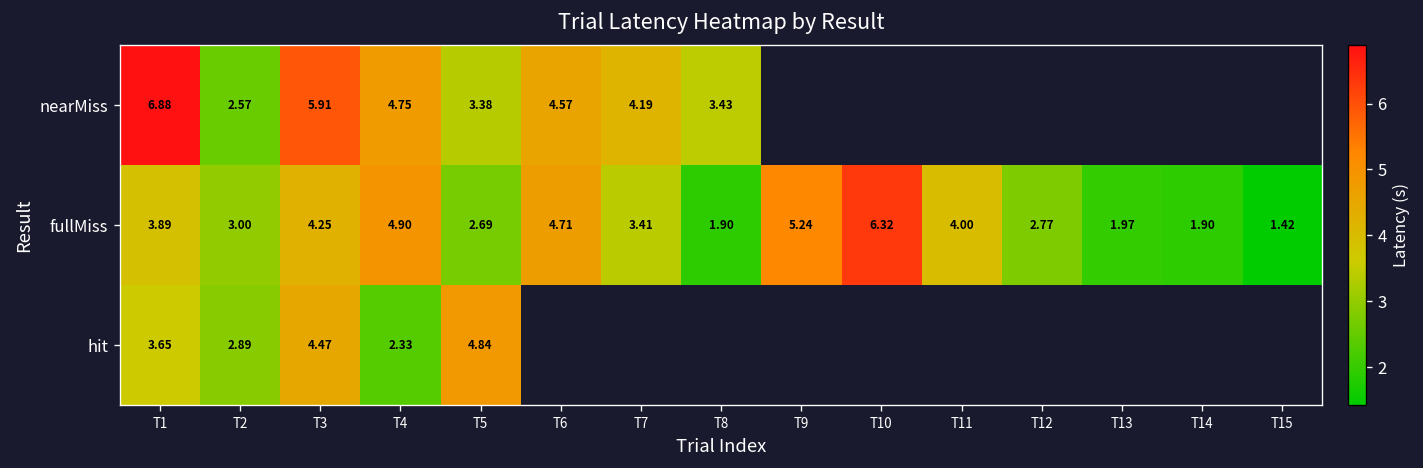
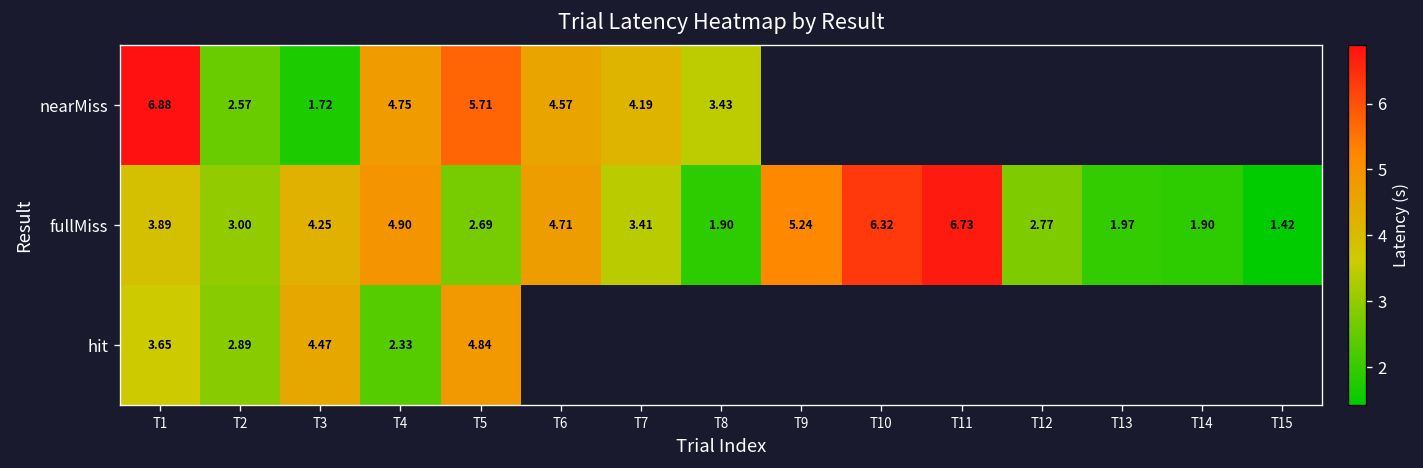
nearMiss, T3: 5.91 -> 1.72
nearMiss, T5: 3.38 -> 5.71
fullMiss, T11: 4.00 -> 6.73
